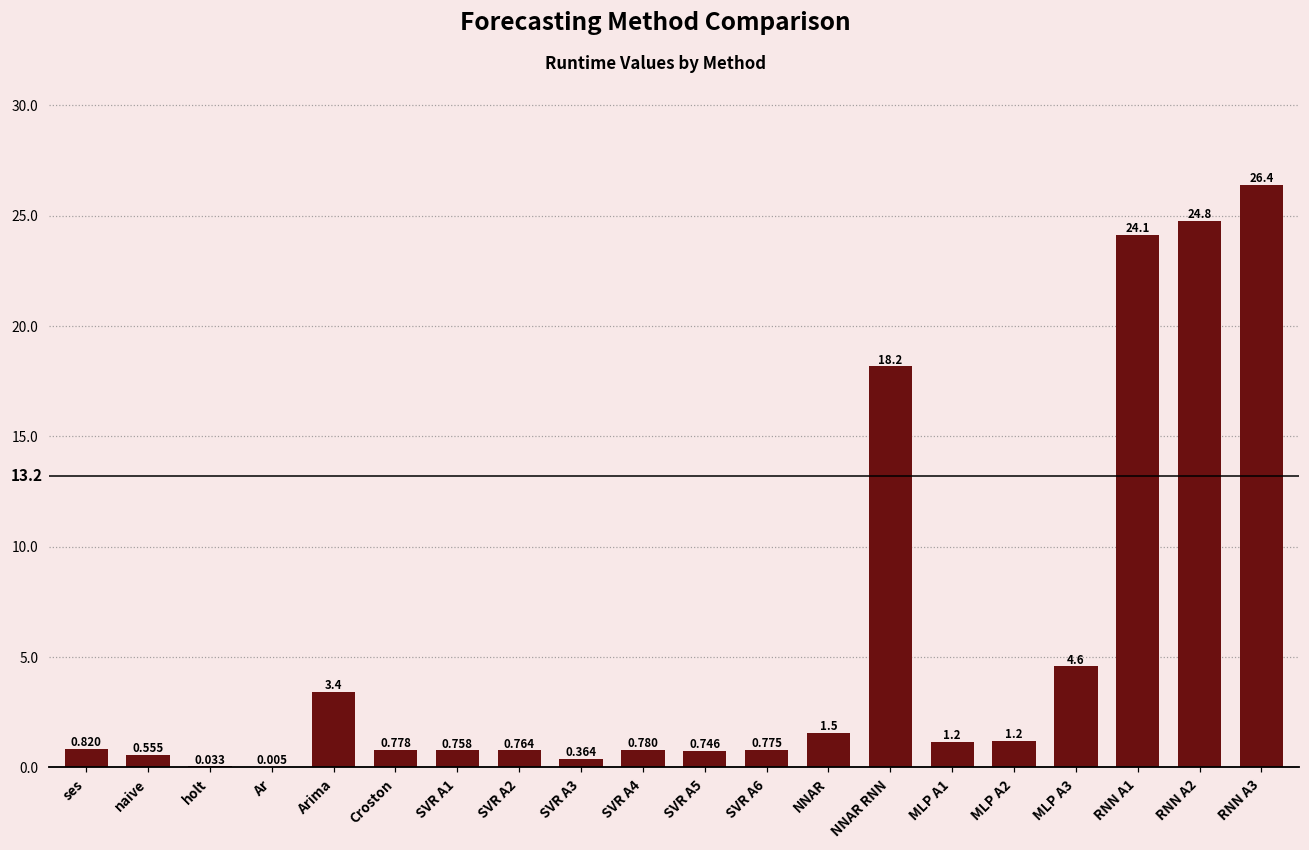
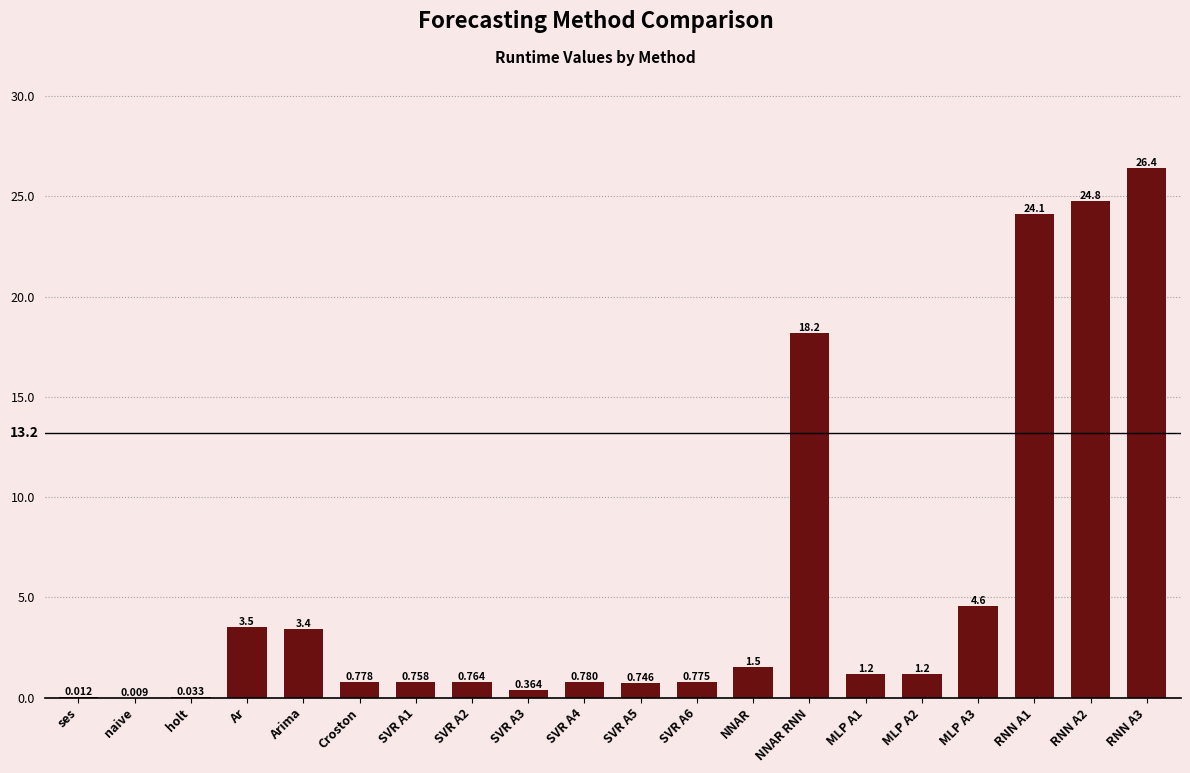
ses: 0.820 -> 0.012
naive: 0.555 -> 0.009
Ar: 0.005 -> 3.5
